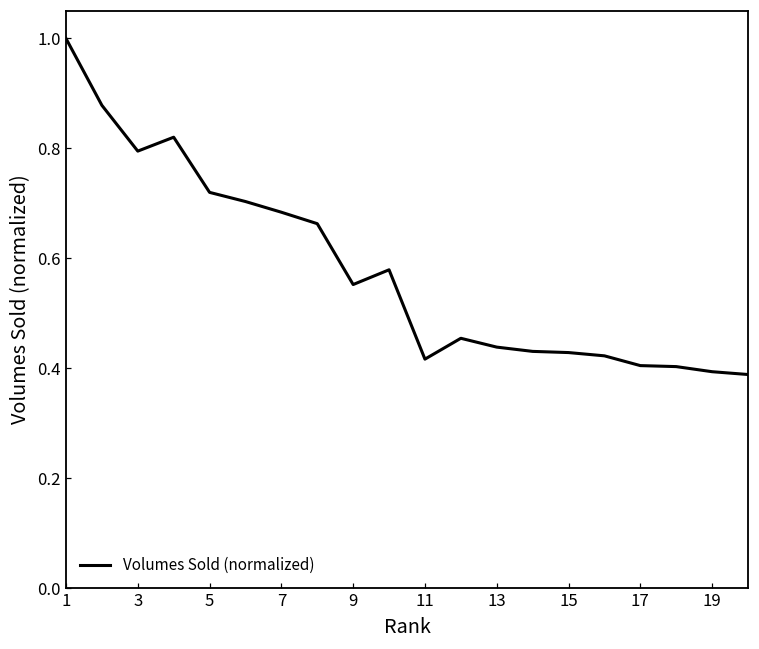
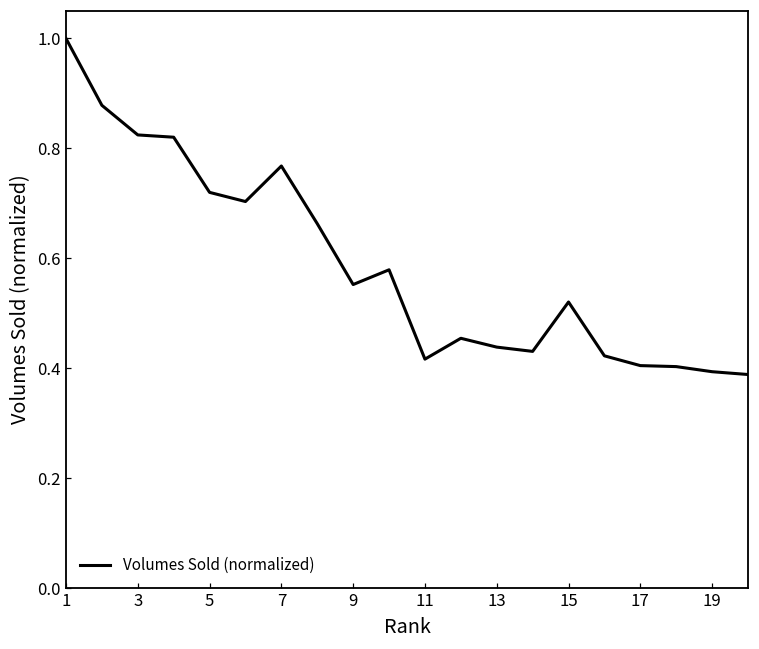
3: 0.80 -> 0.82
7: 0.68 -> 0.77
15: 0.43 -> 0.52
